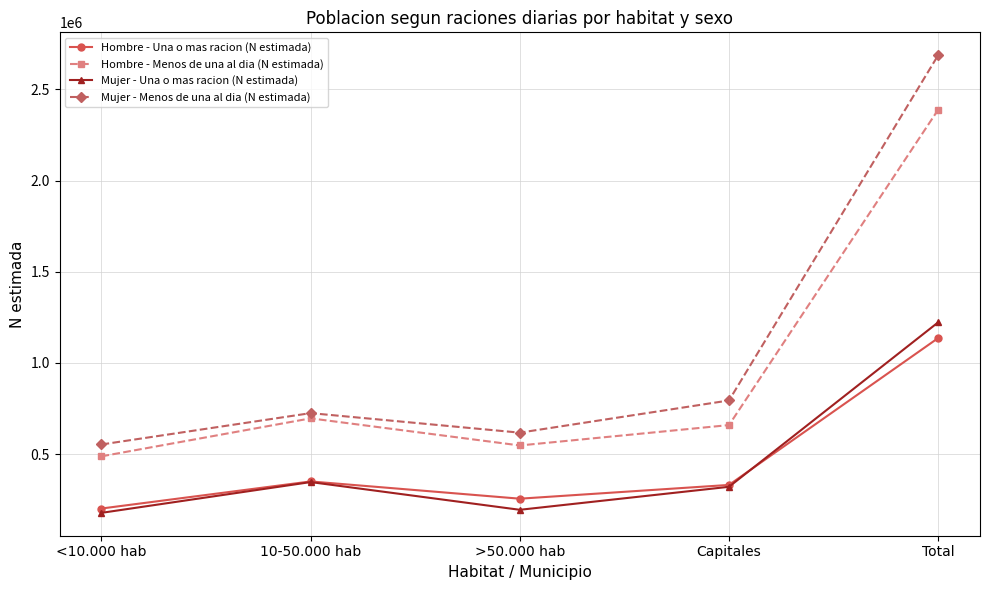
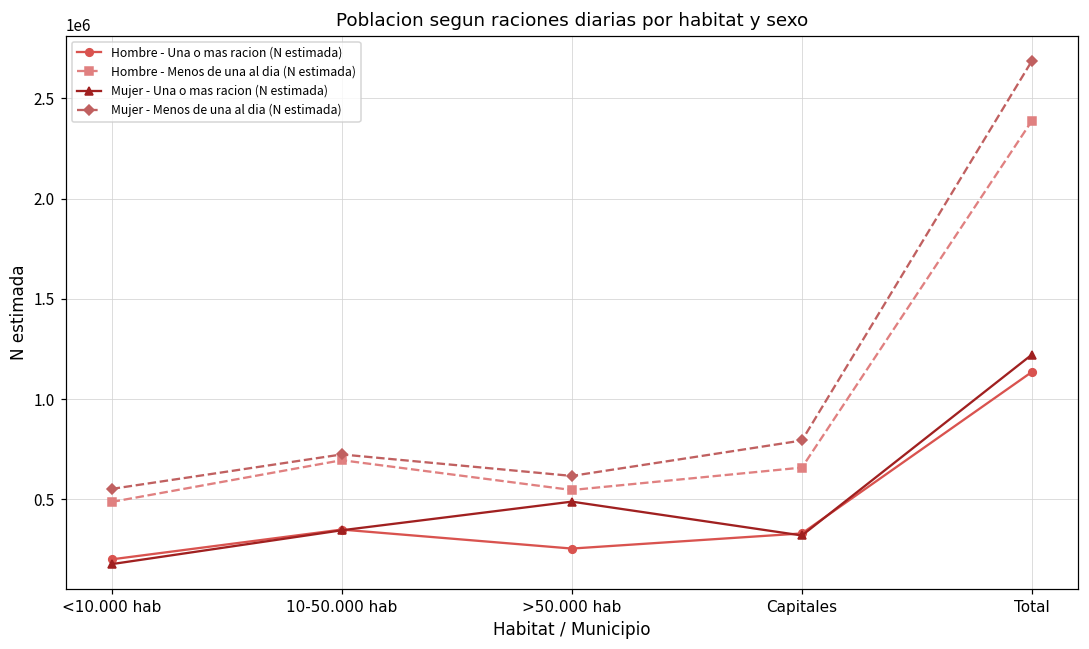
Mujer - Una o mas racion (N estimada), >50.000 hab: 190000 -> 490000
